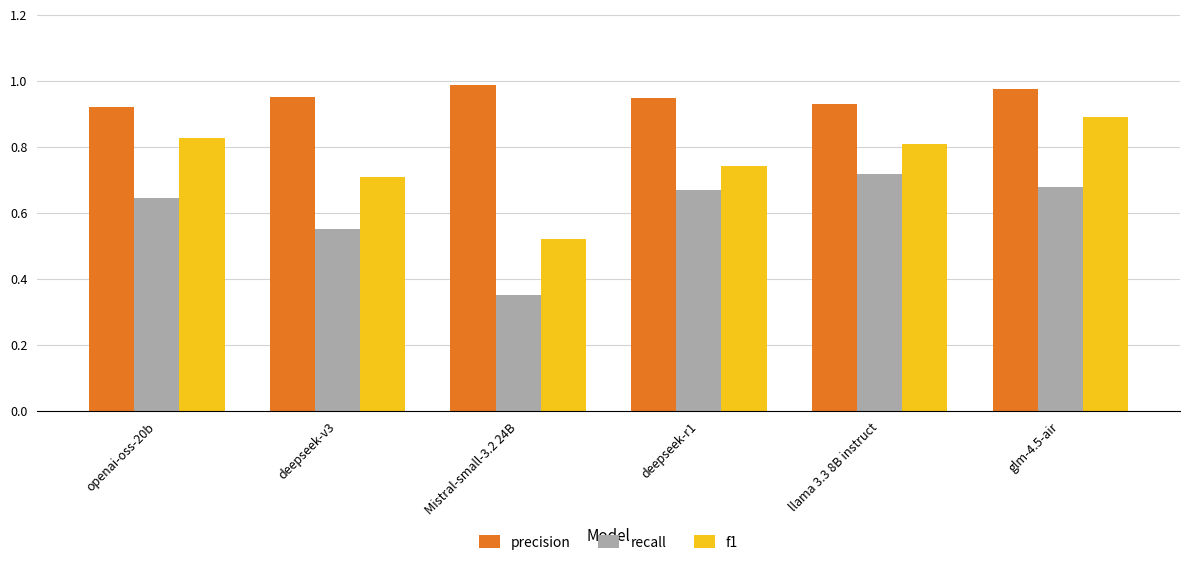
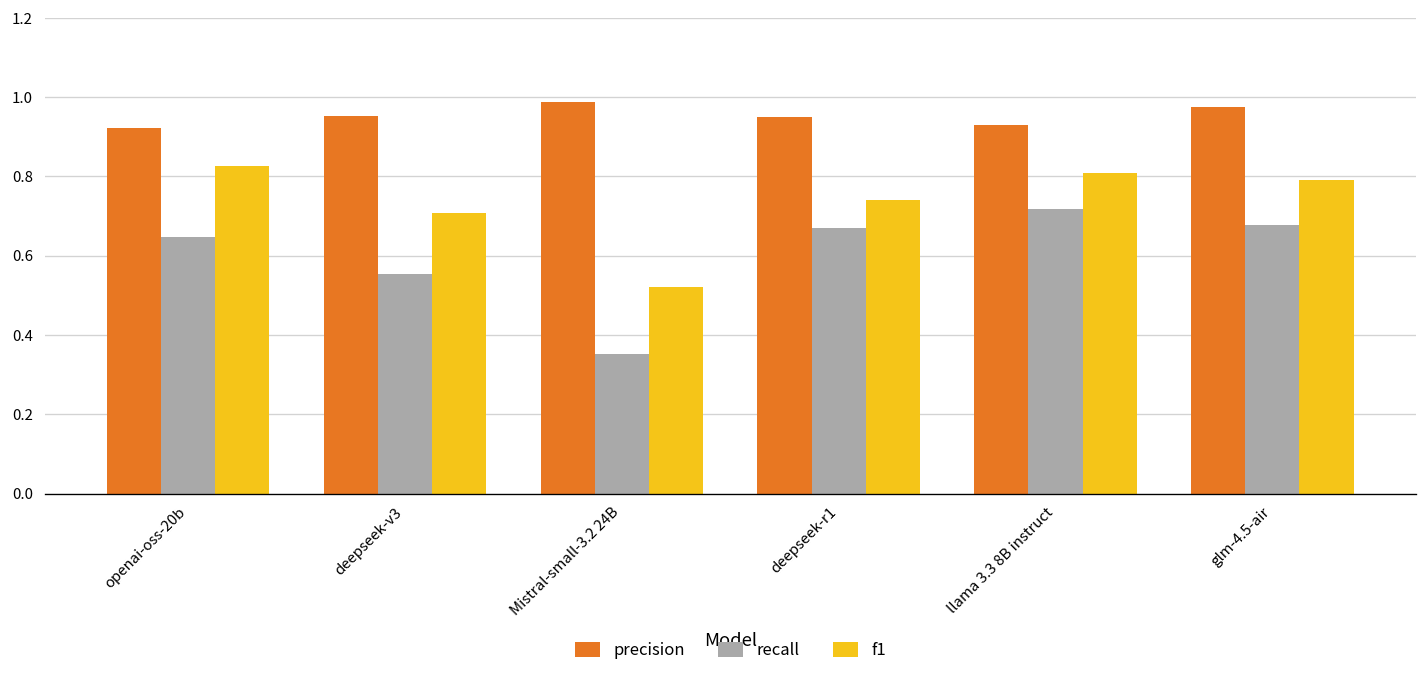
f1, glm-4.5-air: 0.89 -> 0.79
